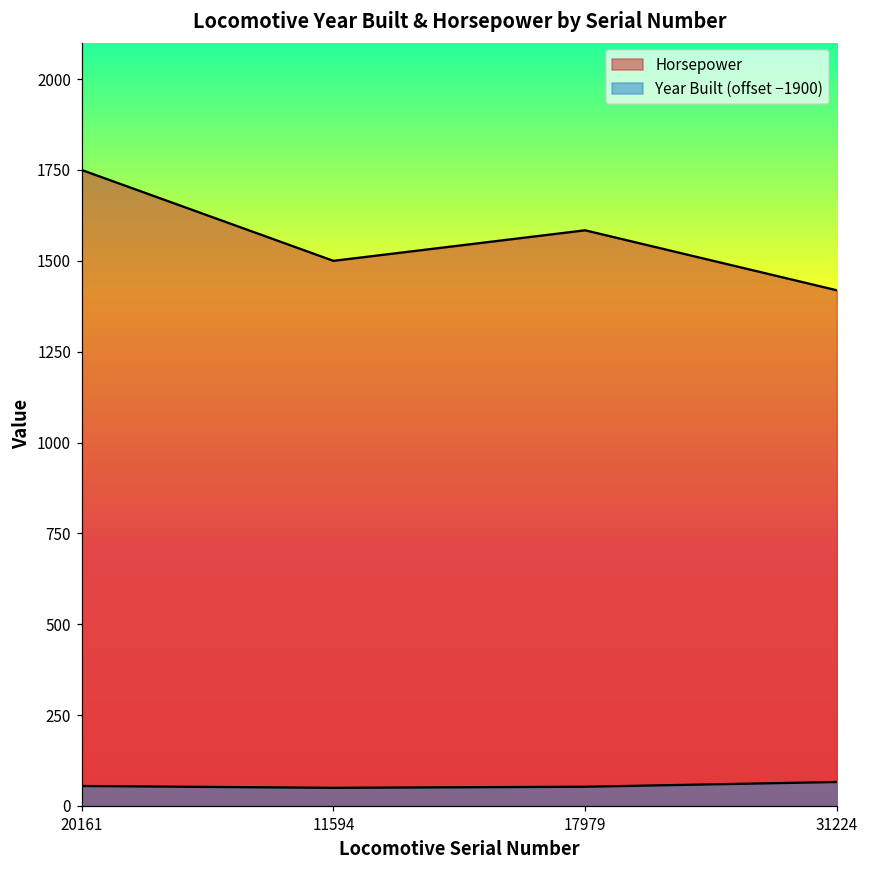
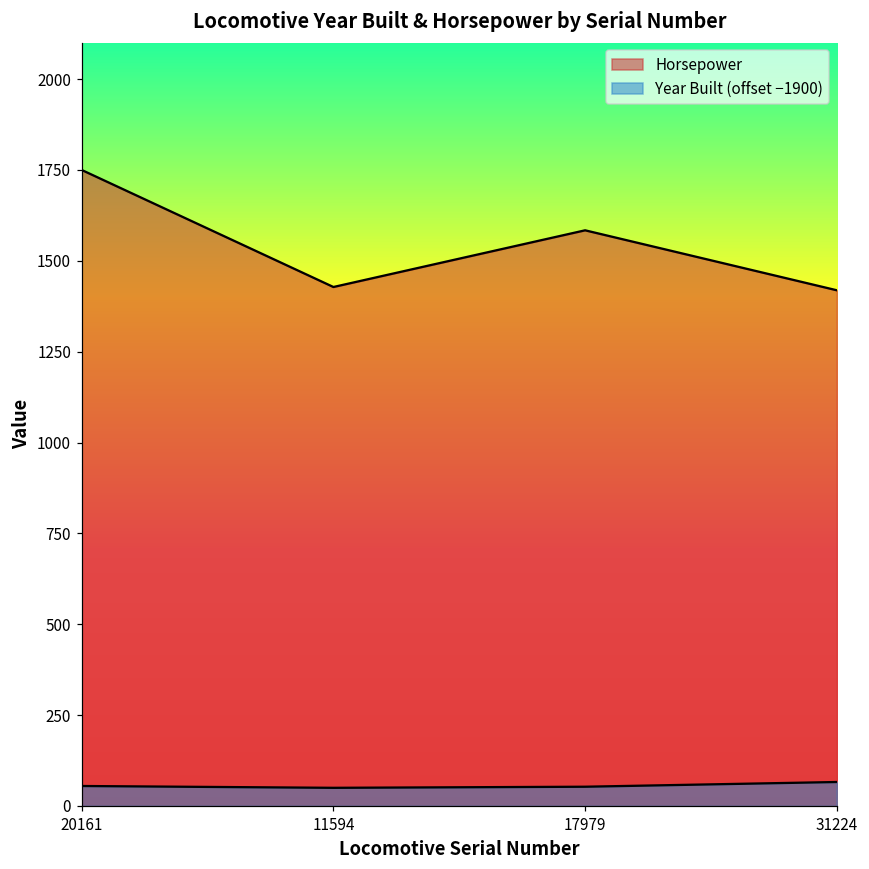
Horsepower, 11594: 1500 -> 1430
